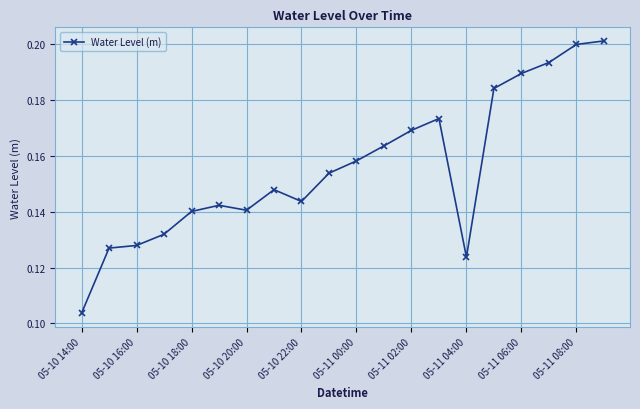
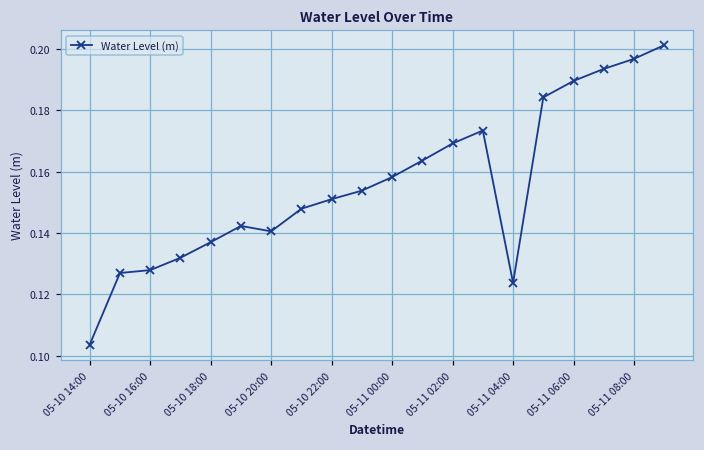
05-10 18:00: 0.140 -> 0.137
05-10 22:00: 0.144 -> 0.151
05-11 08:00: 0.200 -> 0.197
